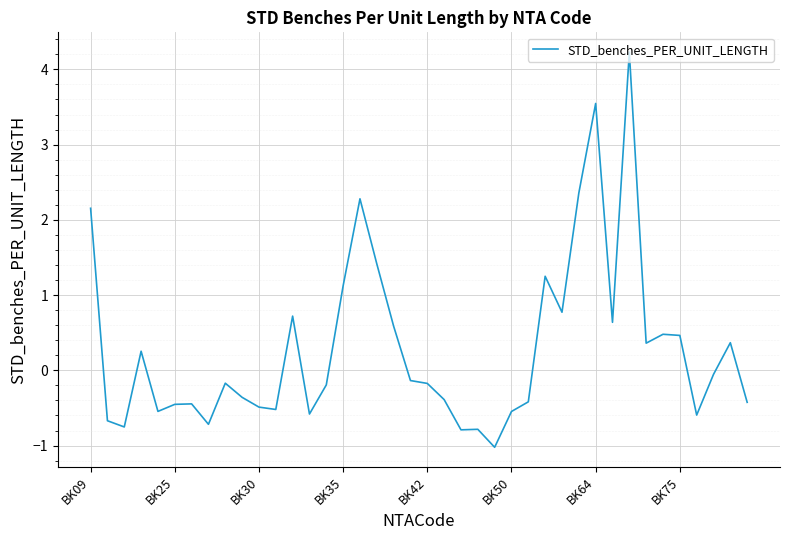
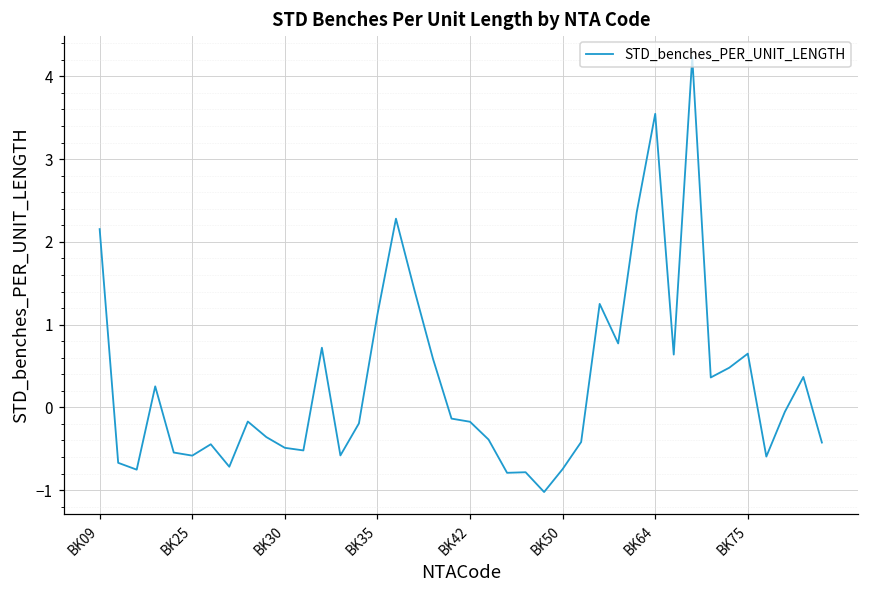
BK25: -0.5 -> -0.6
BK50: -0.5 -> -0.7
BK75: 0.5 -> 0.6
